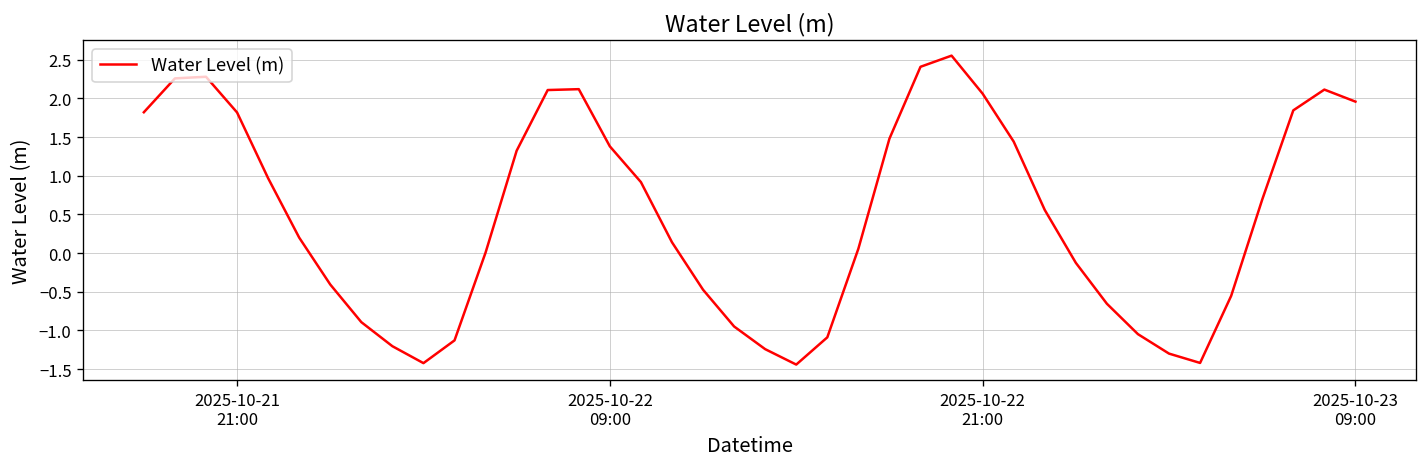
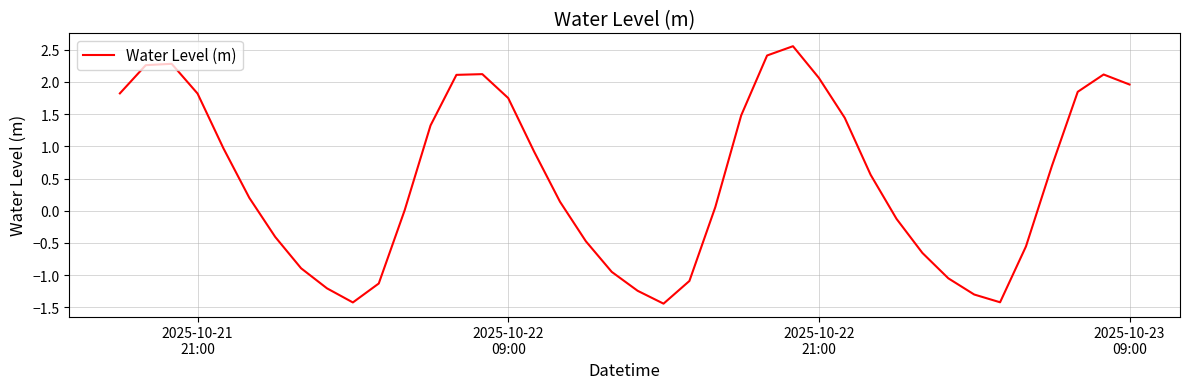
2025-10-22 09:00: 1.4 -> 1.7
